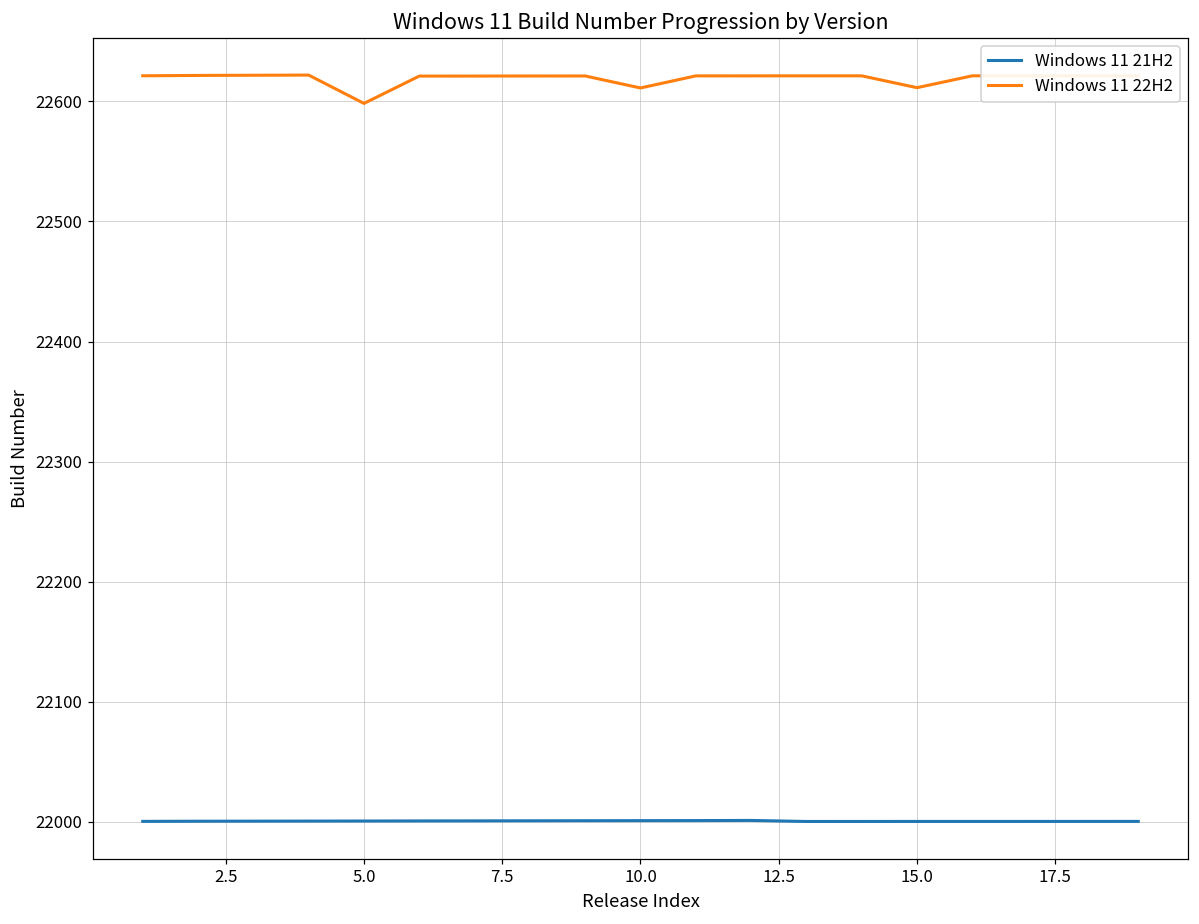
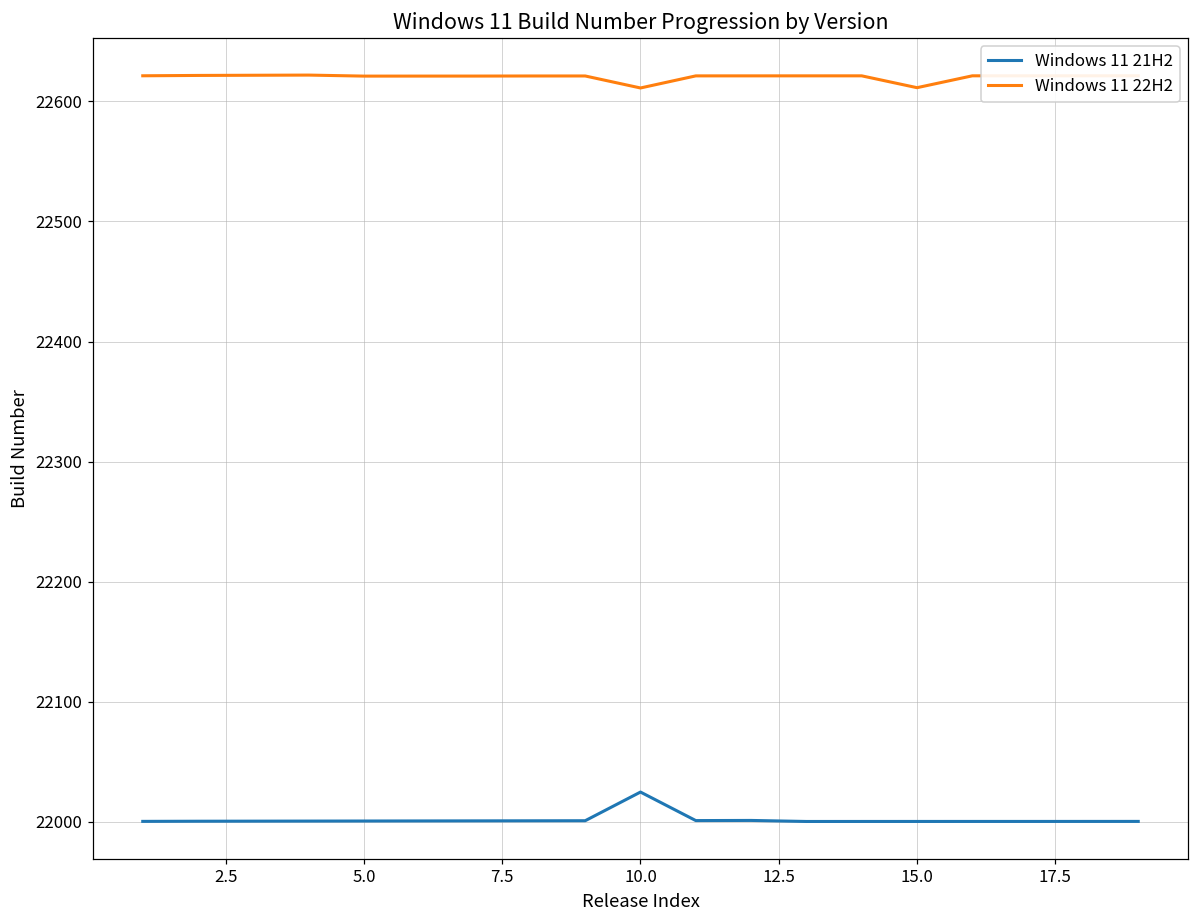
Windows 11 22H2, 5.0: 22598 -> 22621
Windows 11 21H2, 10.0: 22001 -> 22025
